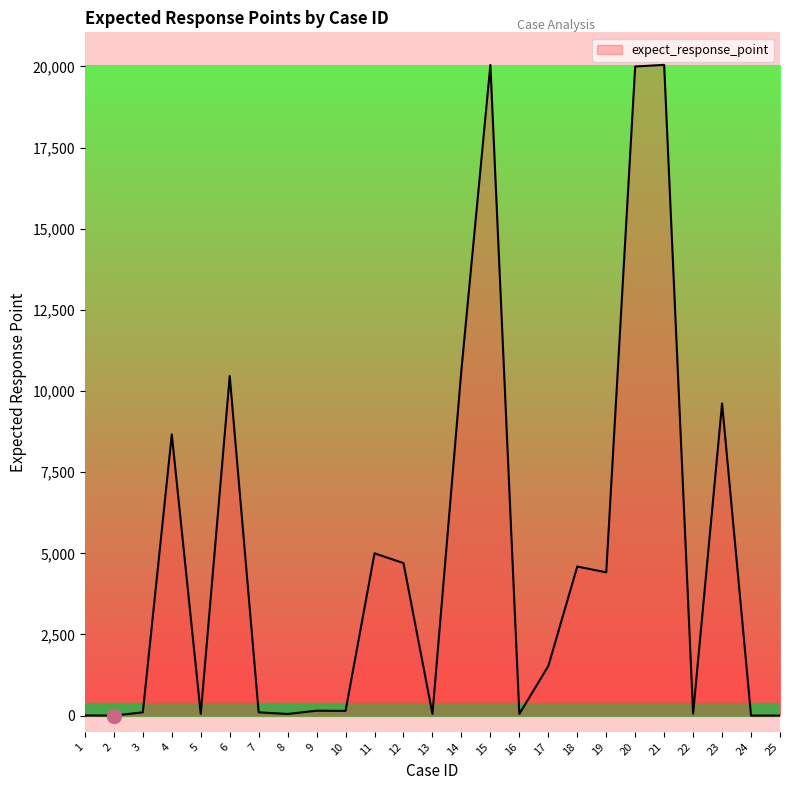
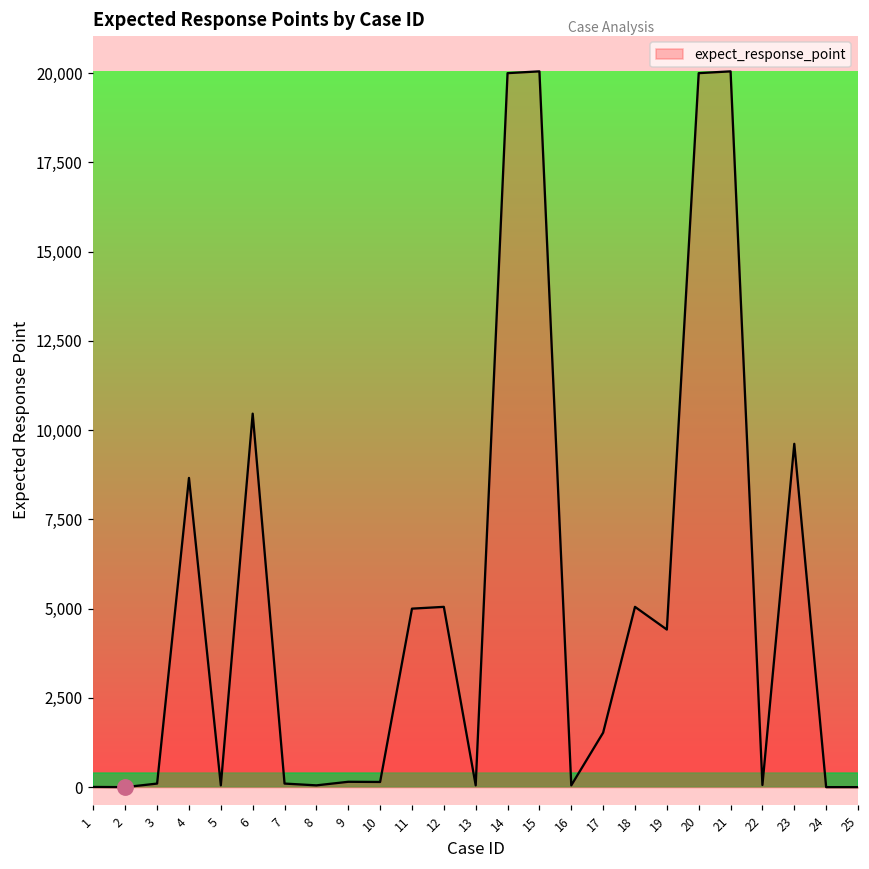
expect_response_point, 12: 4,700 -> 5,100
expect_response_point, 14: 10,700 -> 20,000
expect_response_point, 18: 4,600 -> 5,100
